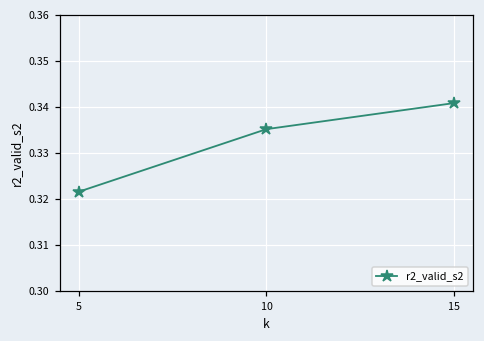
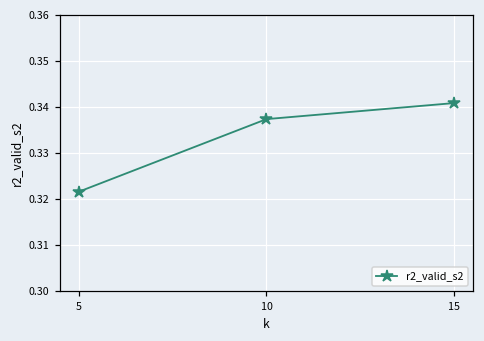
10: 0.335 -> 0.337
